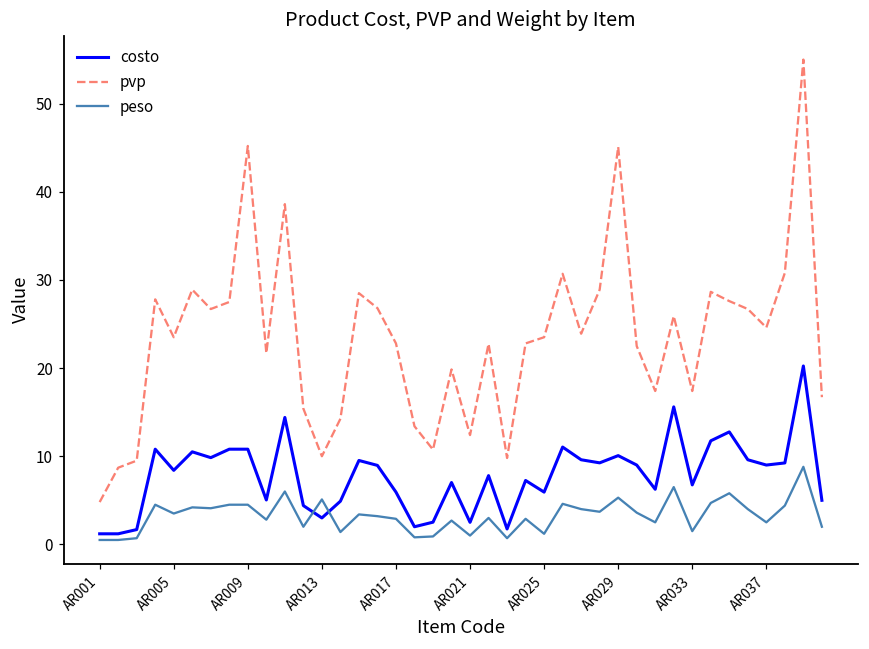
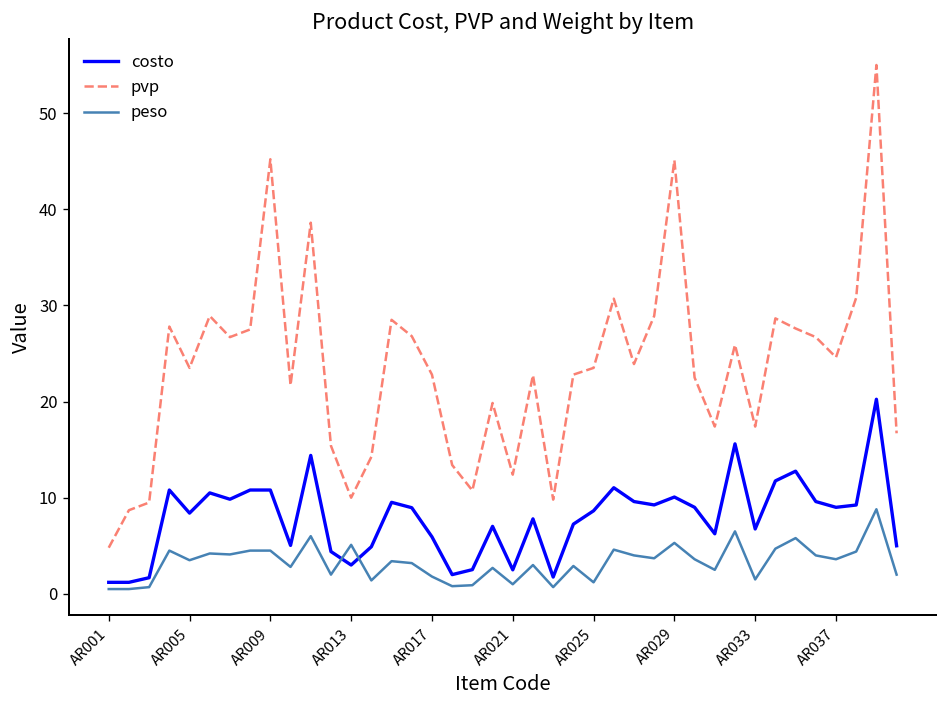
peso, AR017: 3 -> 2
costo, AR025: 6 -> 9
peso, AR037: 3 -> 4
